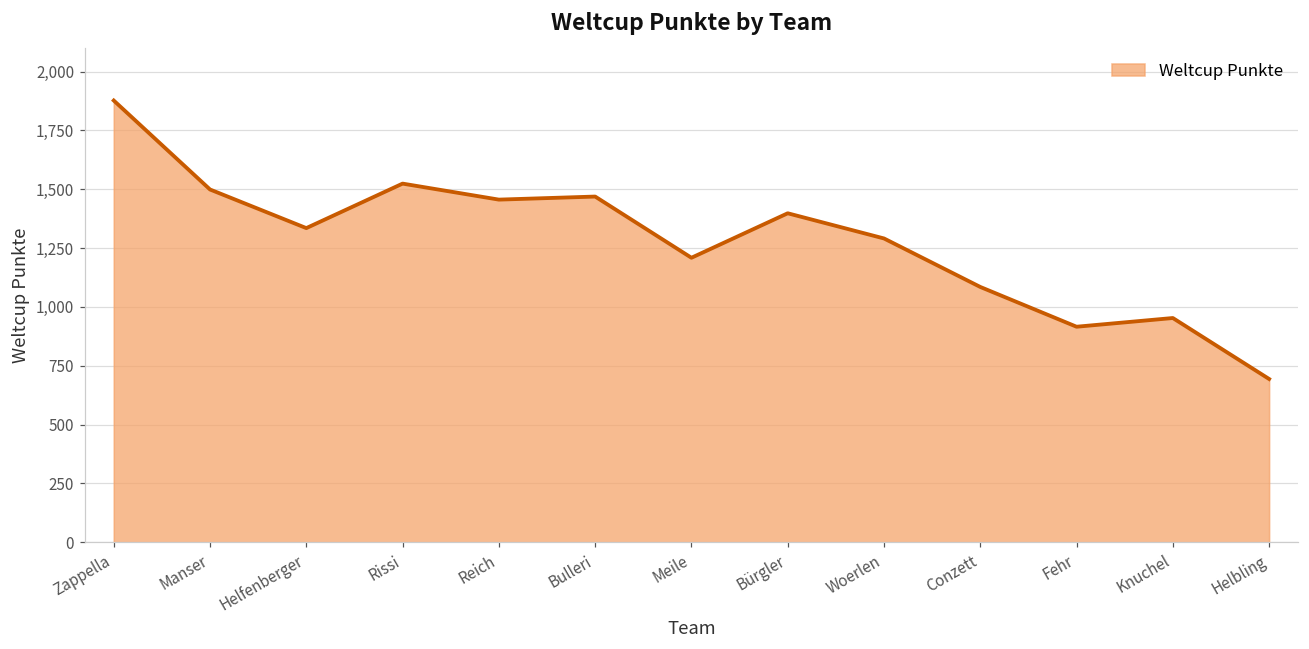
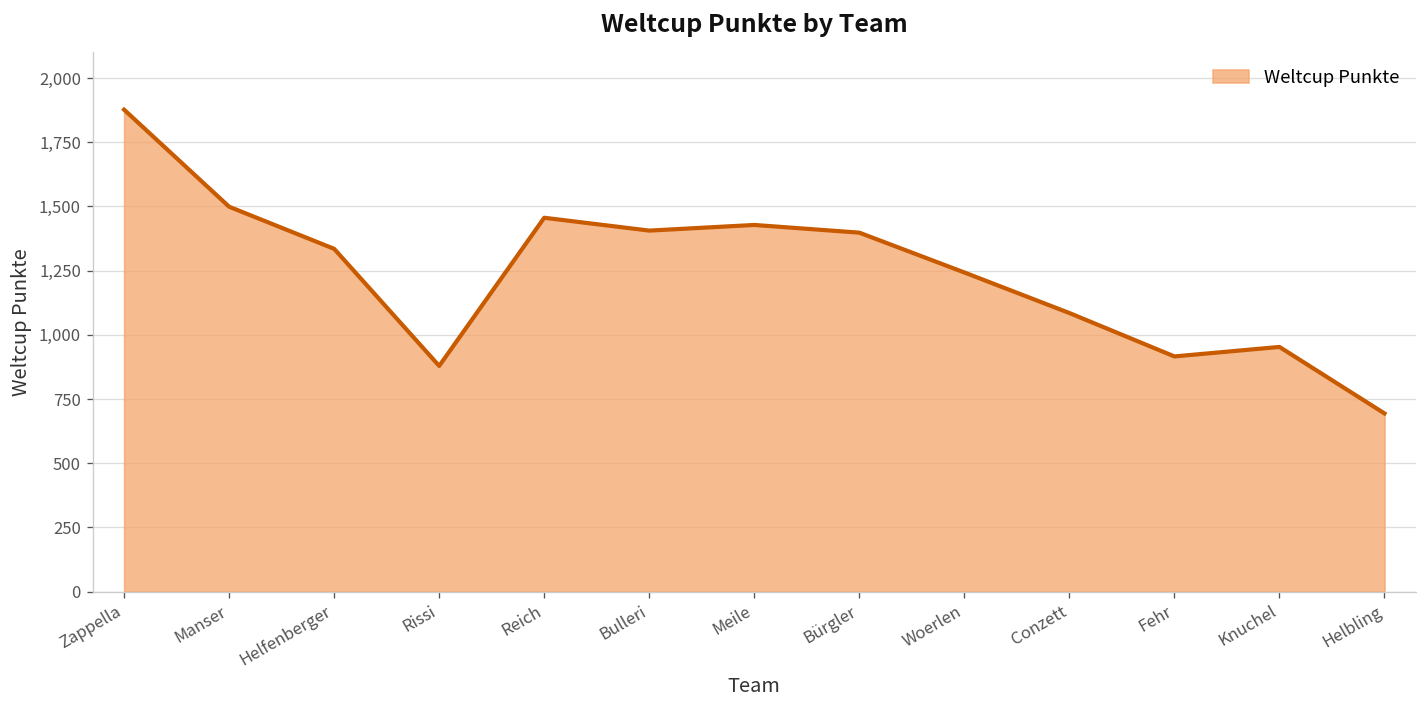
Rissi: 1,520 -> 880
Bulleri: 1,470 -> 1,410
Meile: 1,210 -> 1,430
Woerlen: 1,290 -> 1,240
